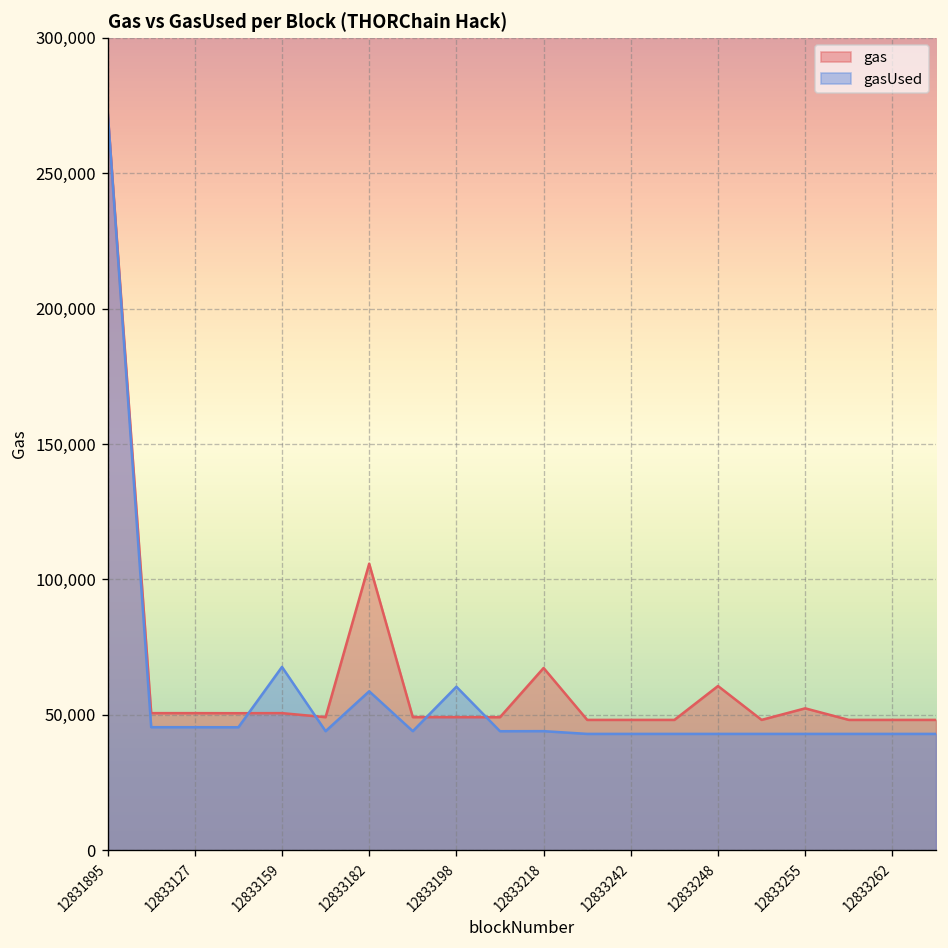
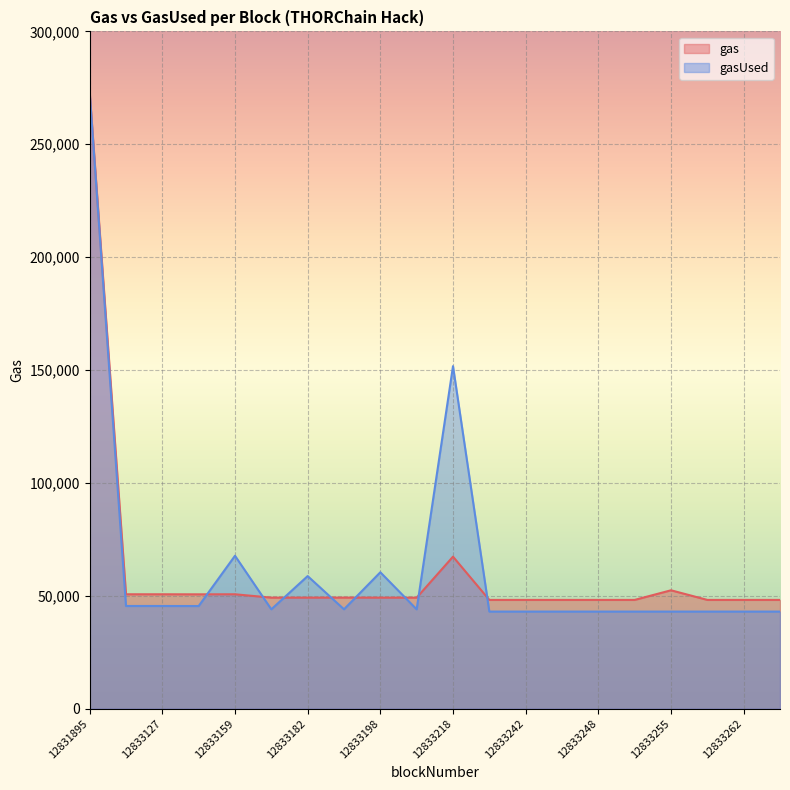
gas, 12833182: 106,000 -> 49,000
gasUsed, 12833218: 44,000 -> 152,000
gas, 12833248: 61,000 -> 48,000
